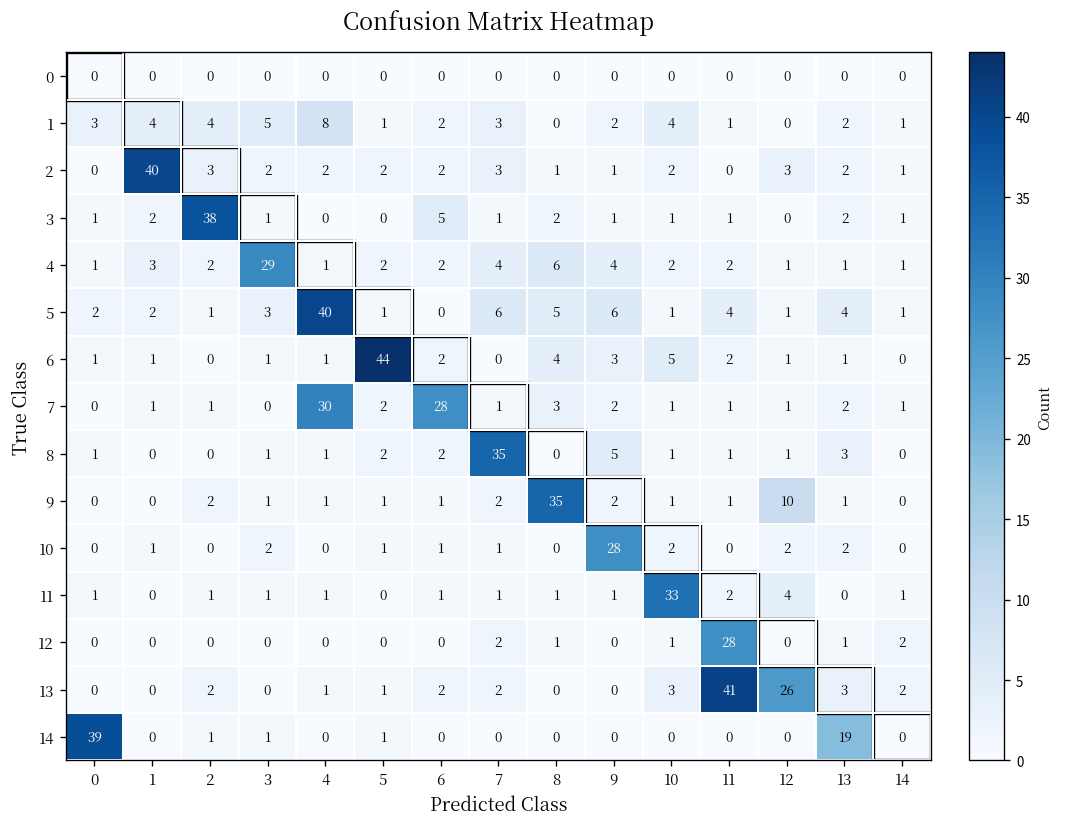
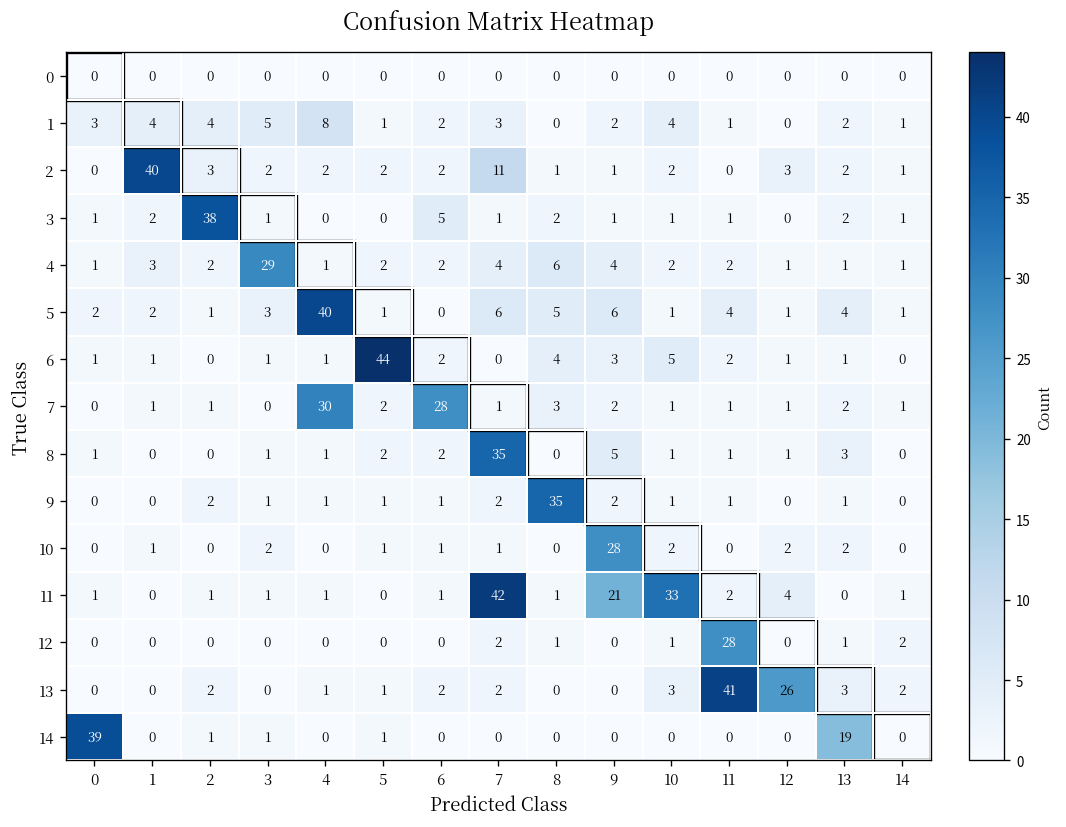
2, 7: 3 -> 11
9, 12: 10 -> 0
11, 7: 1 -> 42
11, 9: 1 -> 21
